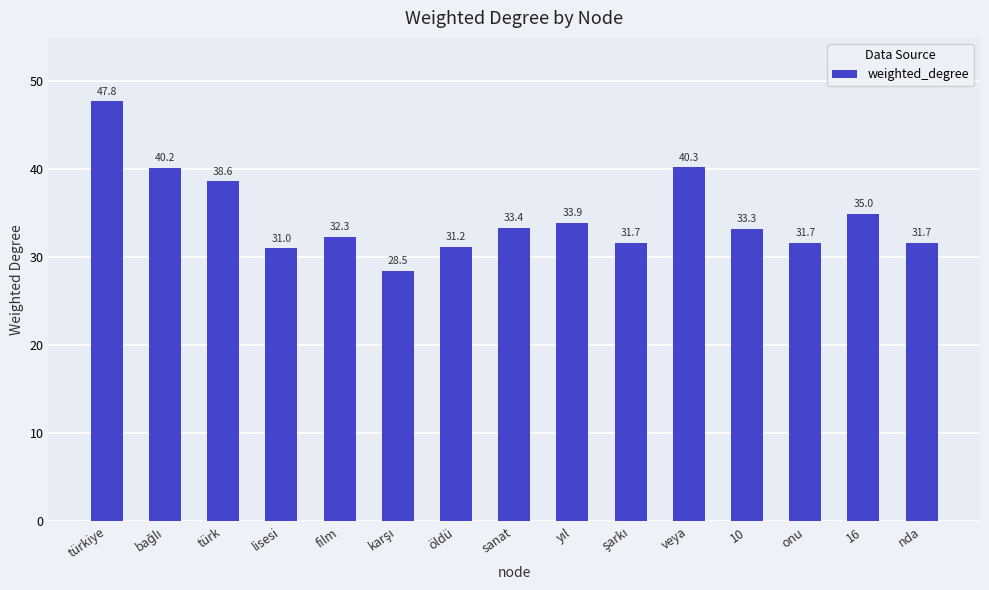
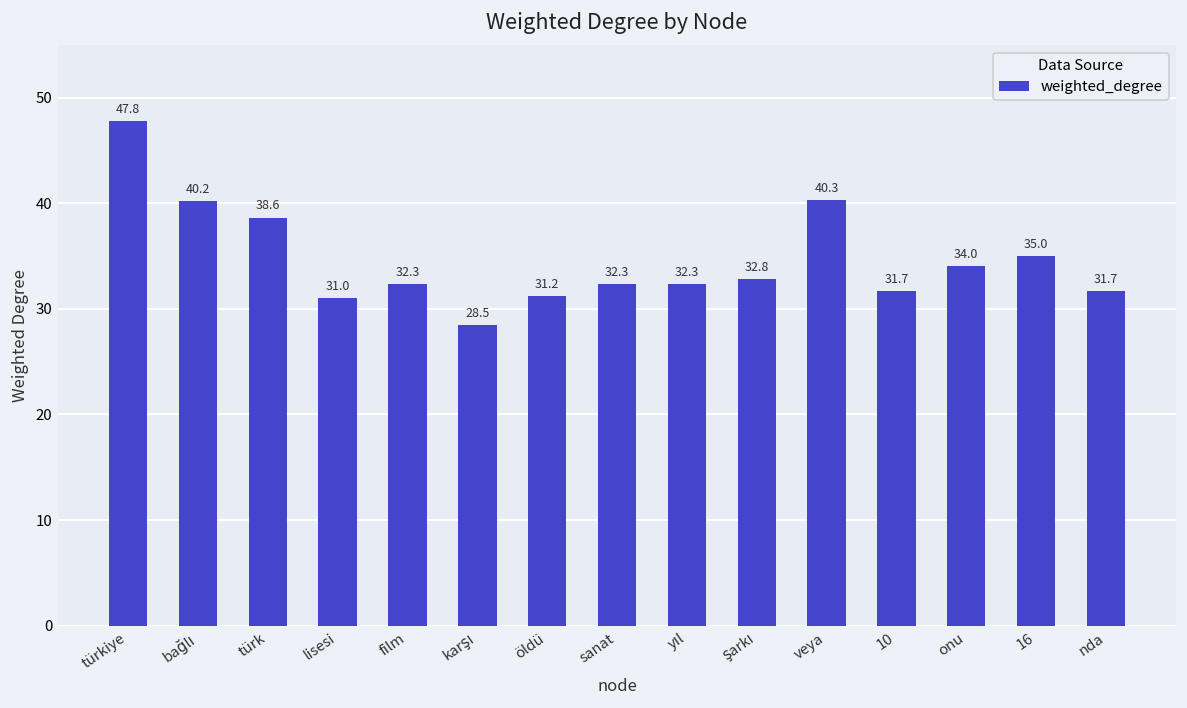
sanat: 33.4 -> 32.3
yıl: 33.9 -> 32.3
şarkı: 31.7 -> 32.8
10: 33.3 -> 31.7
onu: 31.7 -> 34.0
